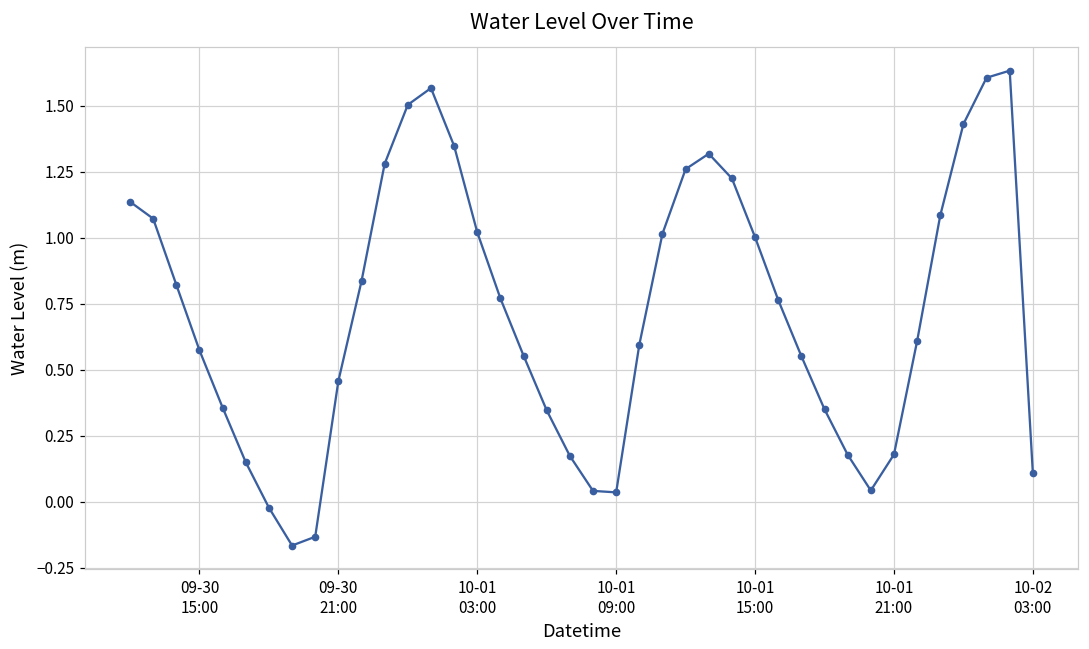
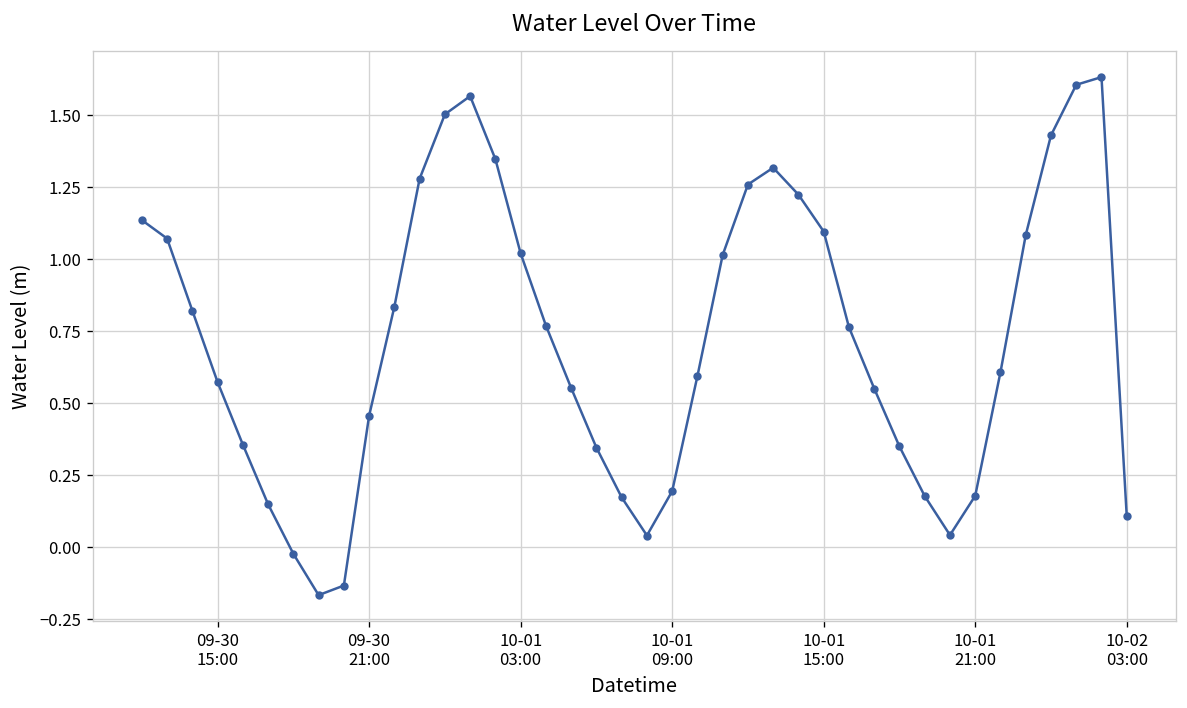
10-01 09:00: 0.03 -> 0.19
10-01 15:00: 1.00 -> 1.10
